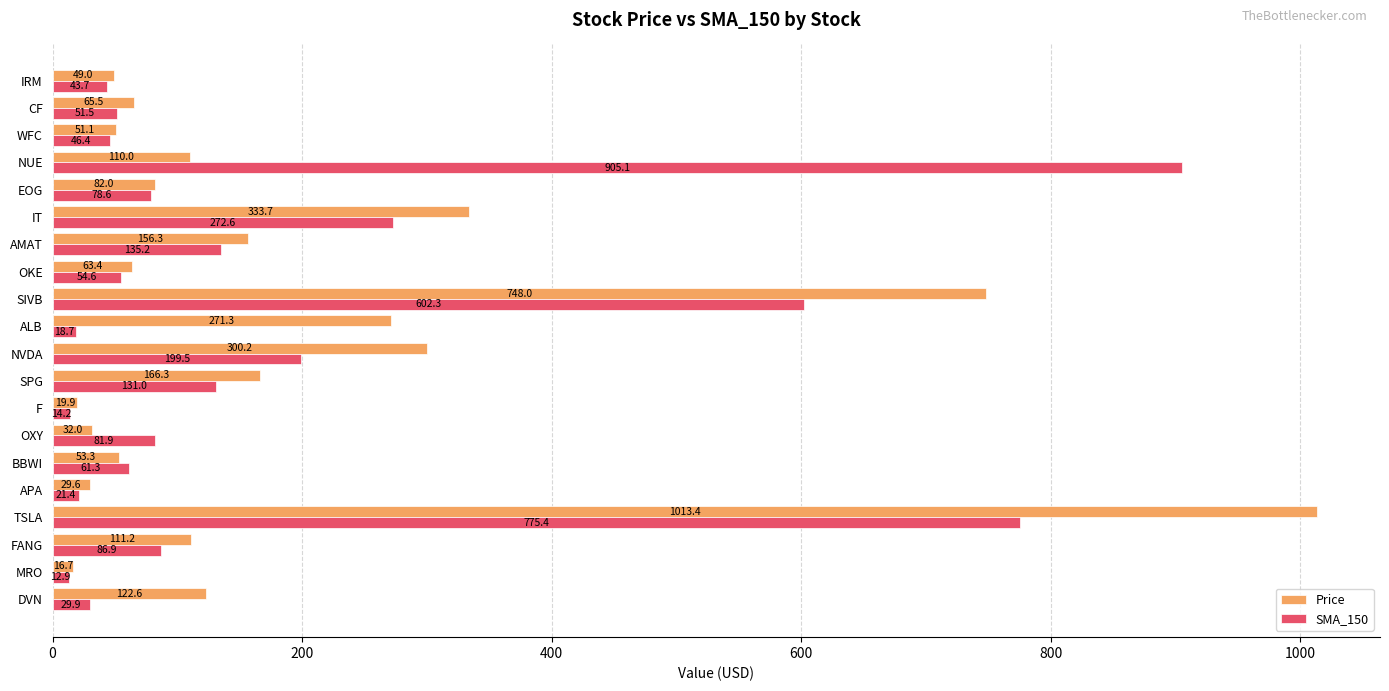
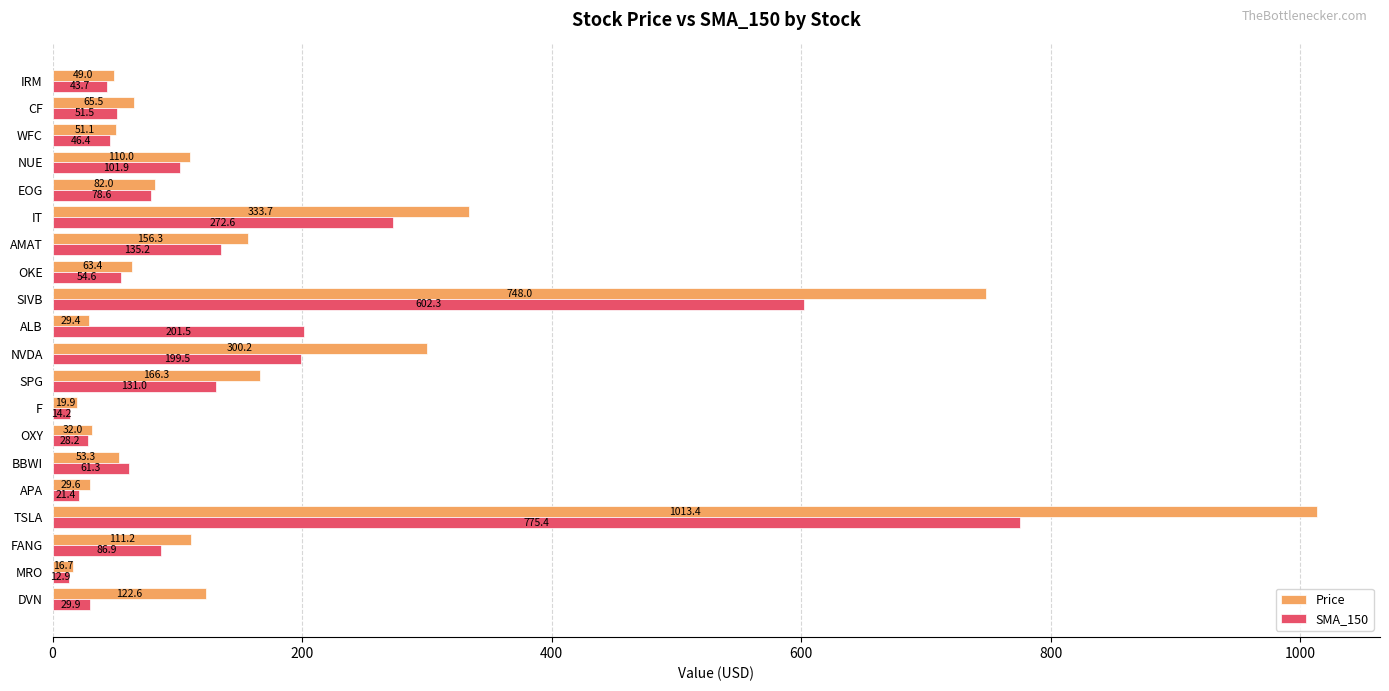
SMA_150, NUE: 905.1 -> 101.9
Price, ALB: 271.3 -> 29.4
SMA_150, ALB: 18.7 -> 201.5
SMA_150, OXY: 81.9 -> 28.2
